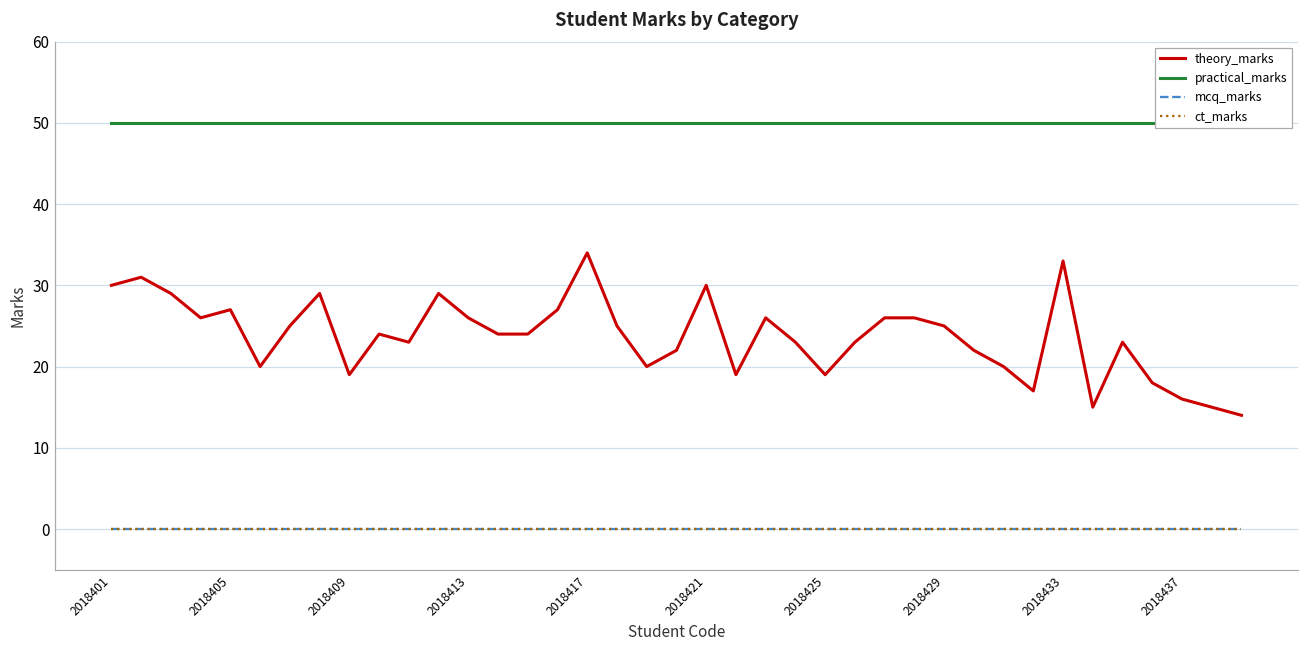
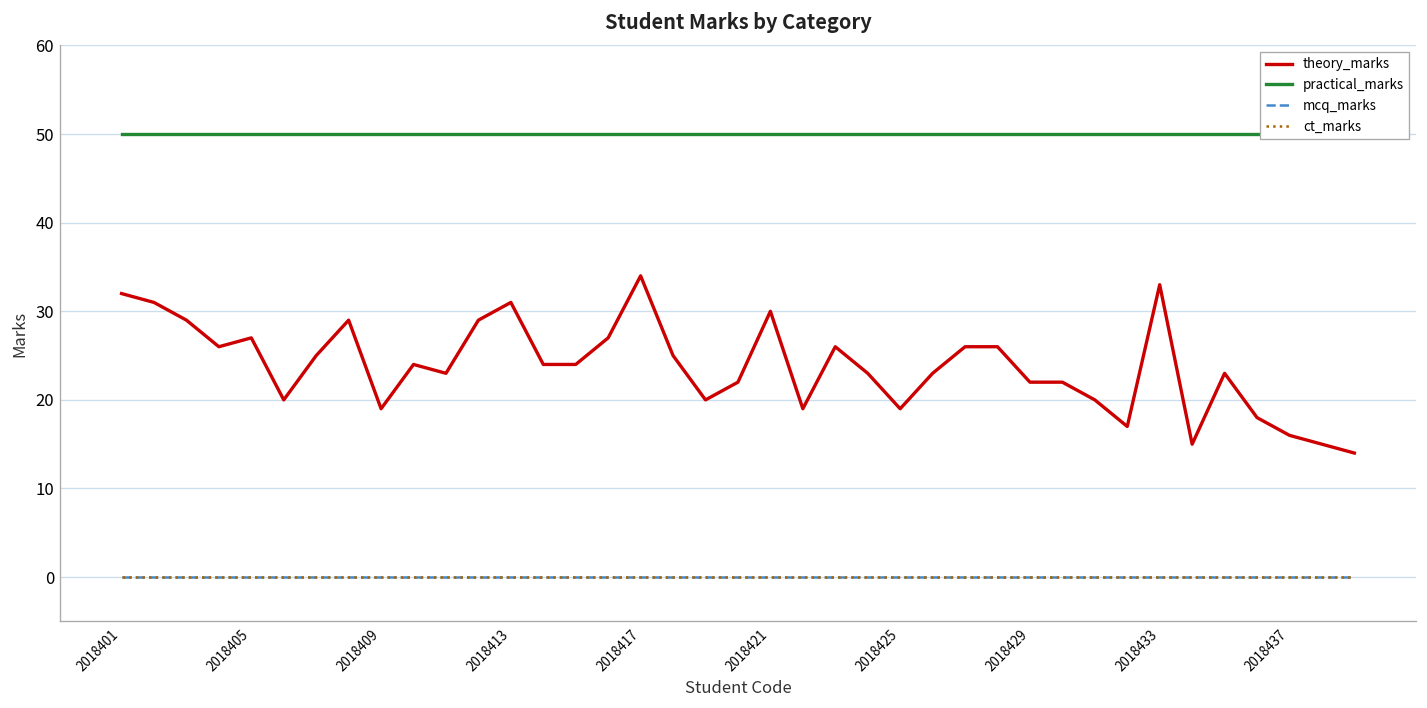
theory_marks, 2018401: 30 -> 32
theory_marks, 2018413: 26 -> 31
theory_marks, 2018429: 25 -> 22
